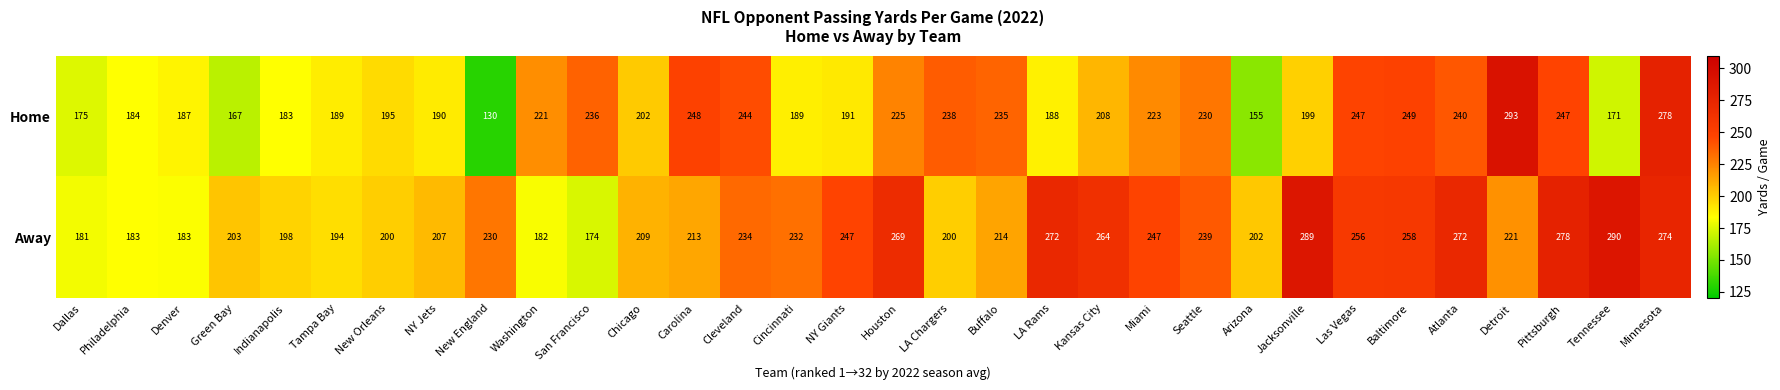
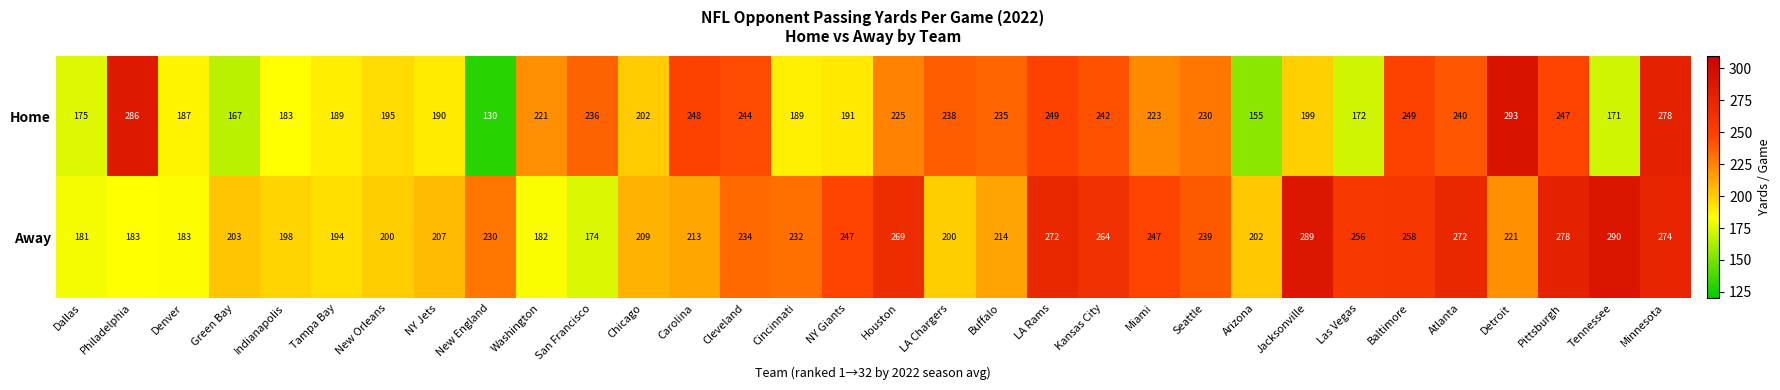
Home, Philadelphia: 184 -> 286
Home, LA Rams: 188 -> 249
Home, Kansas City: 208 -> 242
Home, Las Vegas: 247 -> 172
